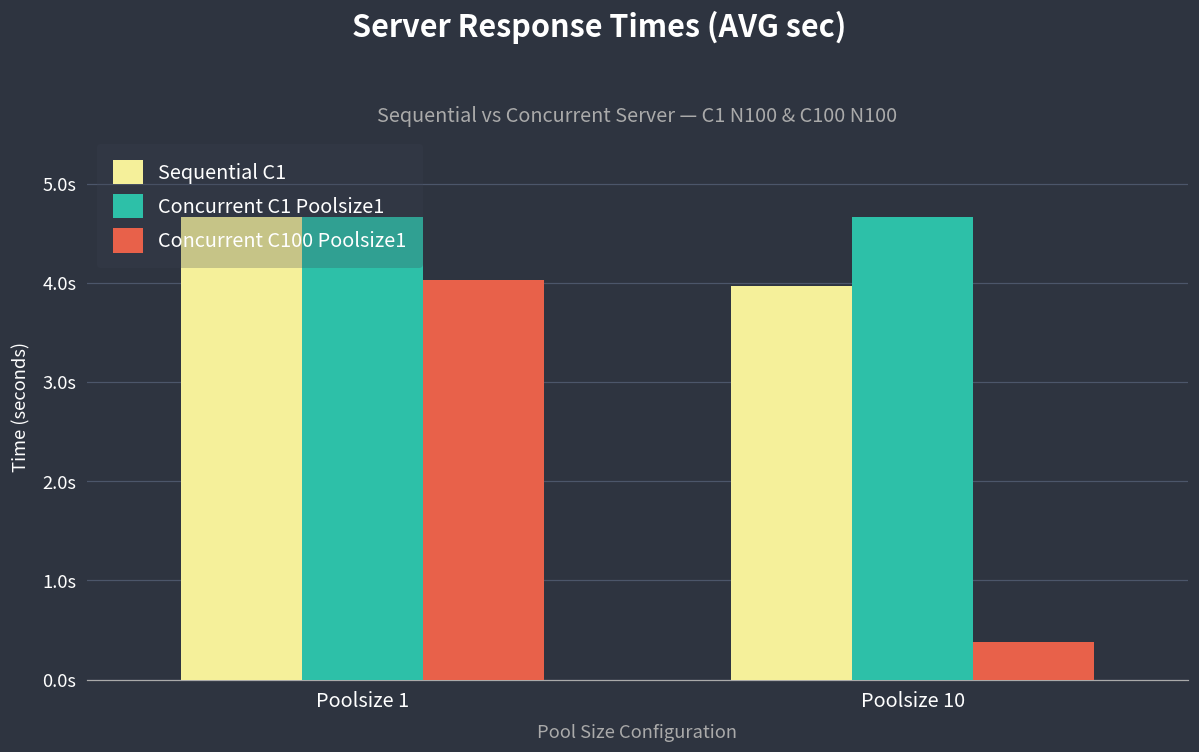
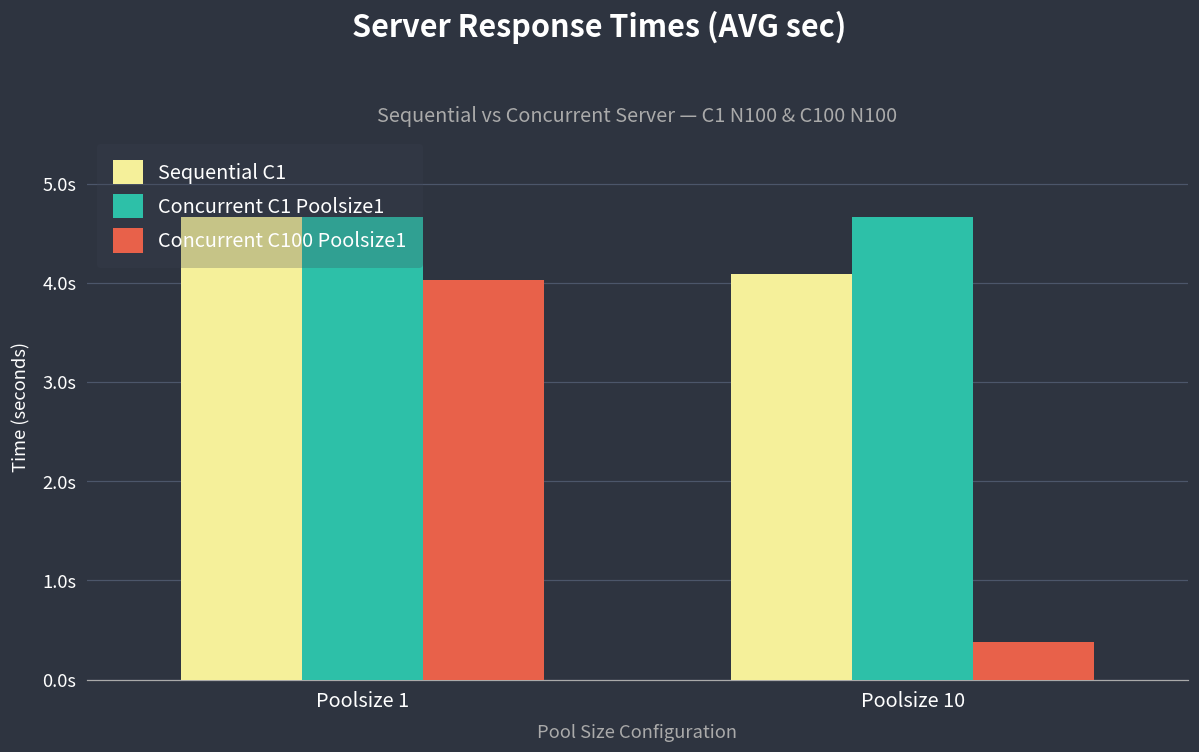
Sequential C1, Poolsize 10: 4.0s -> 4.1s
